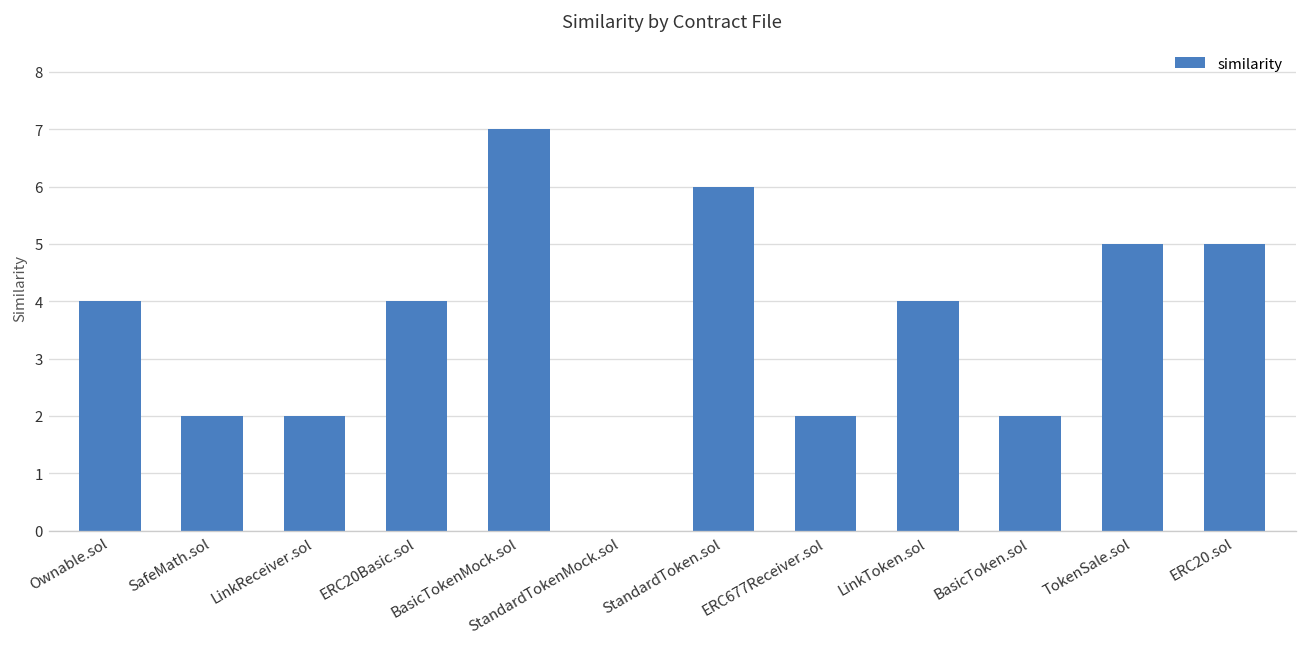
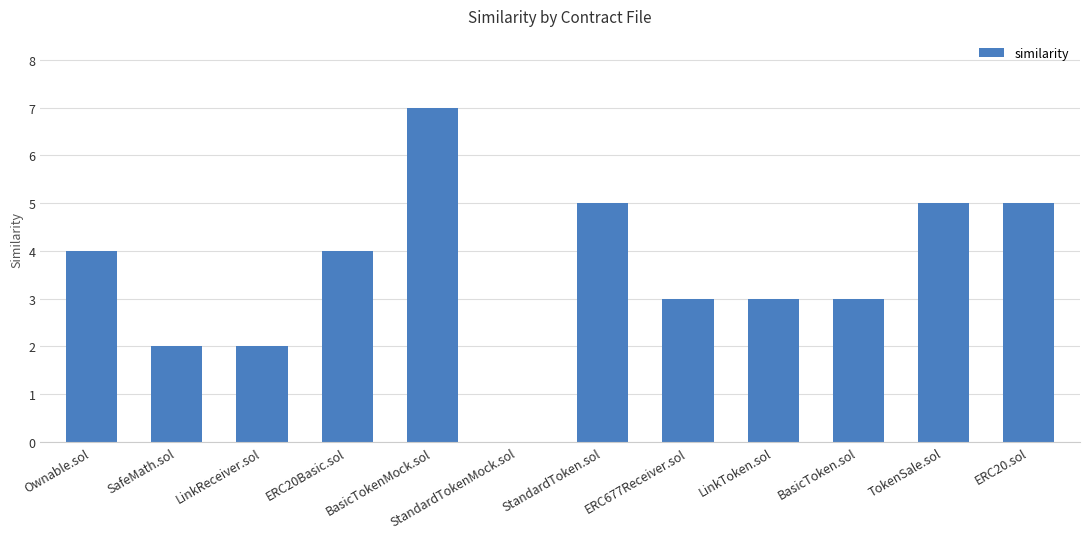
StandardToken.sol: 6 -> 5
ERC677Receiver.sol: 2 -> 3
LinkToken.sol: 4 -> 3
BasicToken.sol: 2 -> 3
